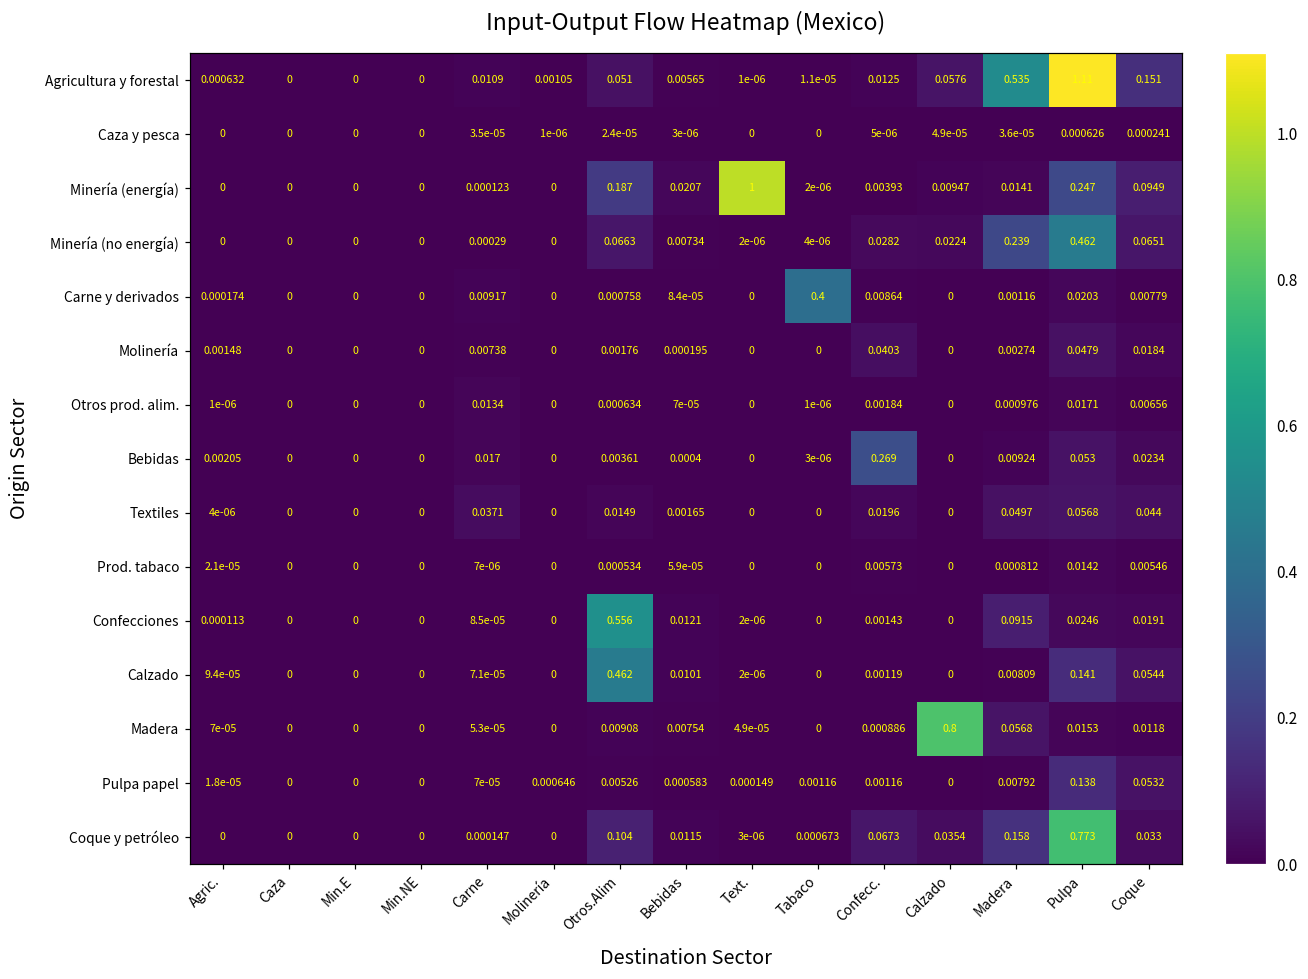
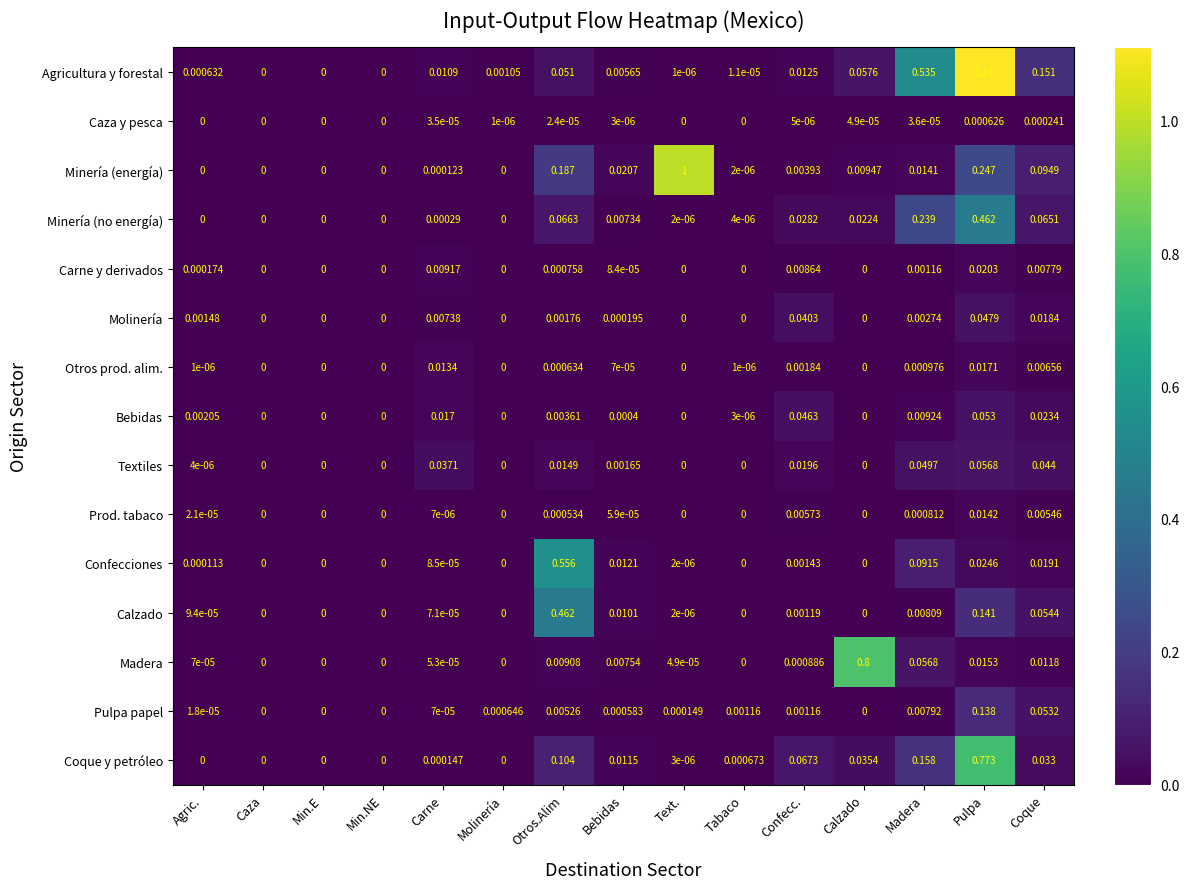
Carne y derivados, Tabaco: 0.4 -> 0
Bebidas, Confecc.: 0.269 -> 0.0463
